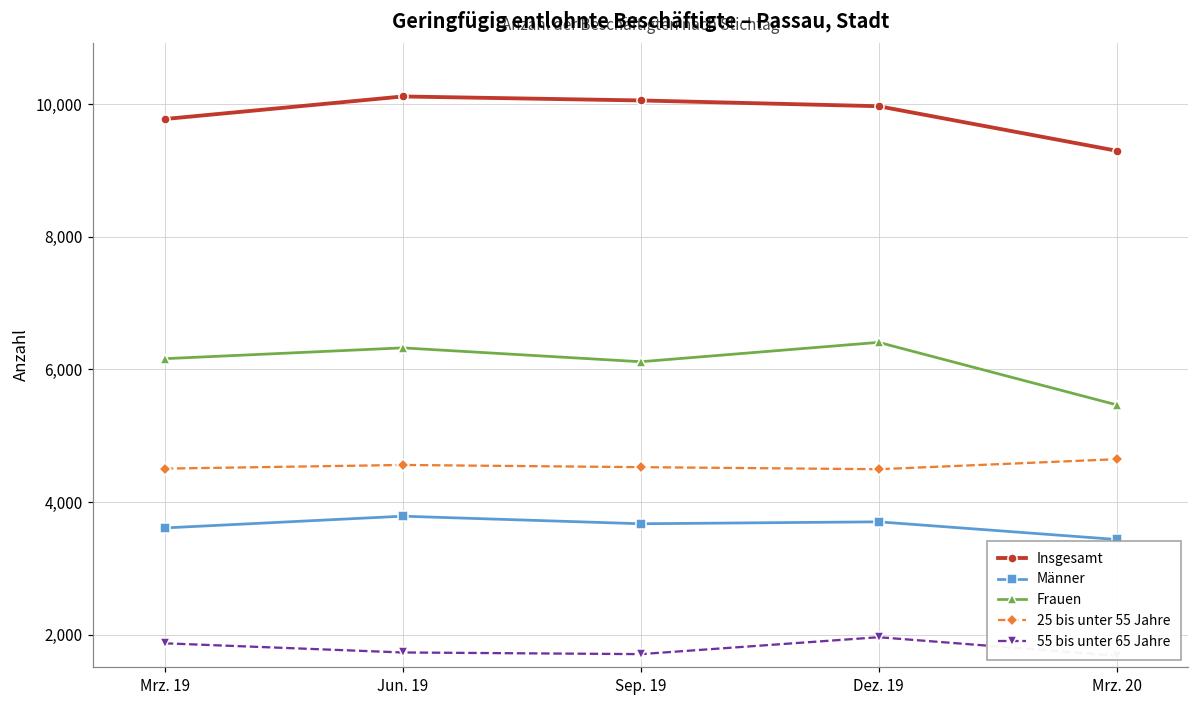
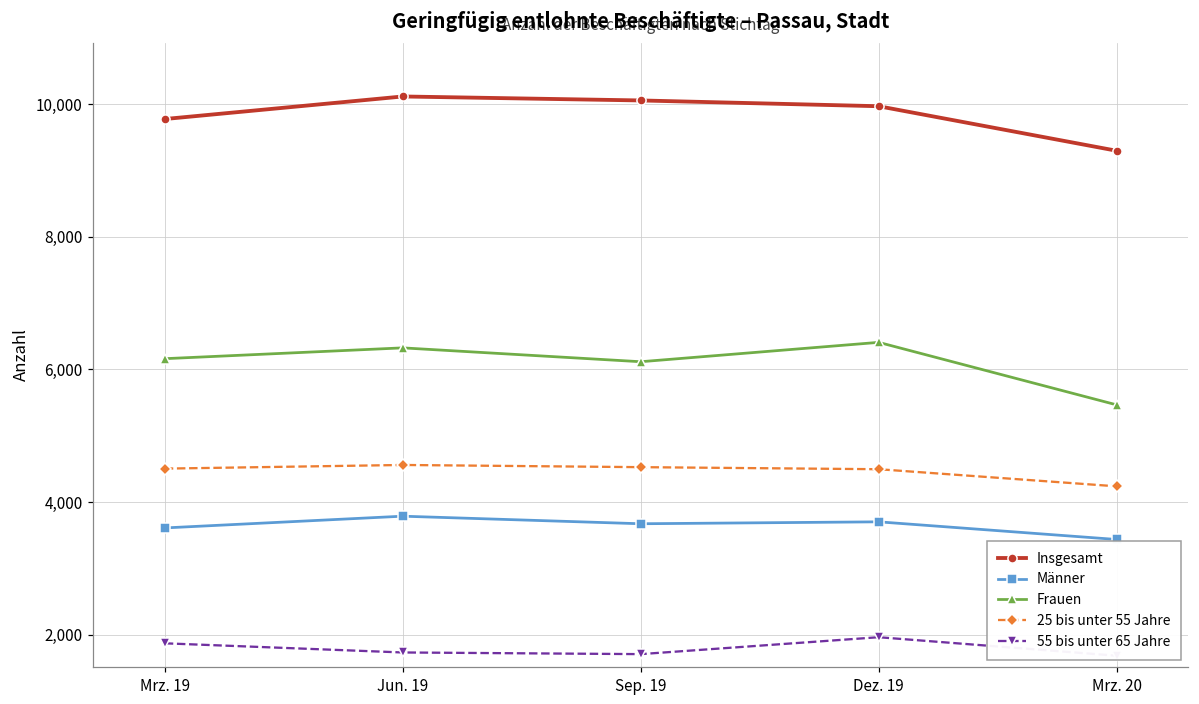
25 bis unter 55 Jahre, Mrz. 20: 4,600 -> 4,200
